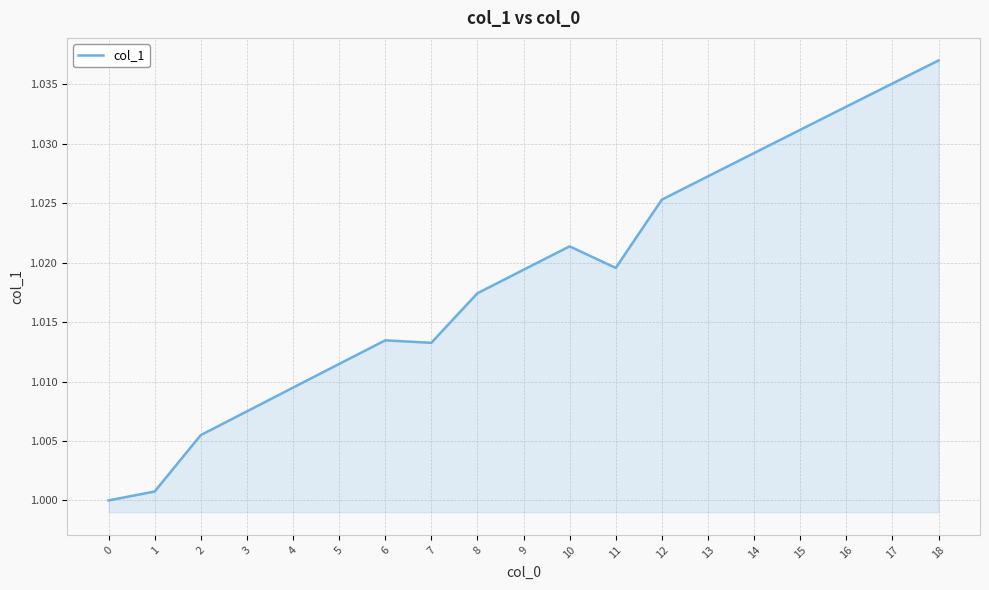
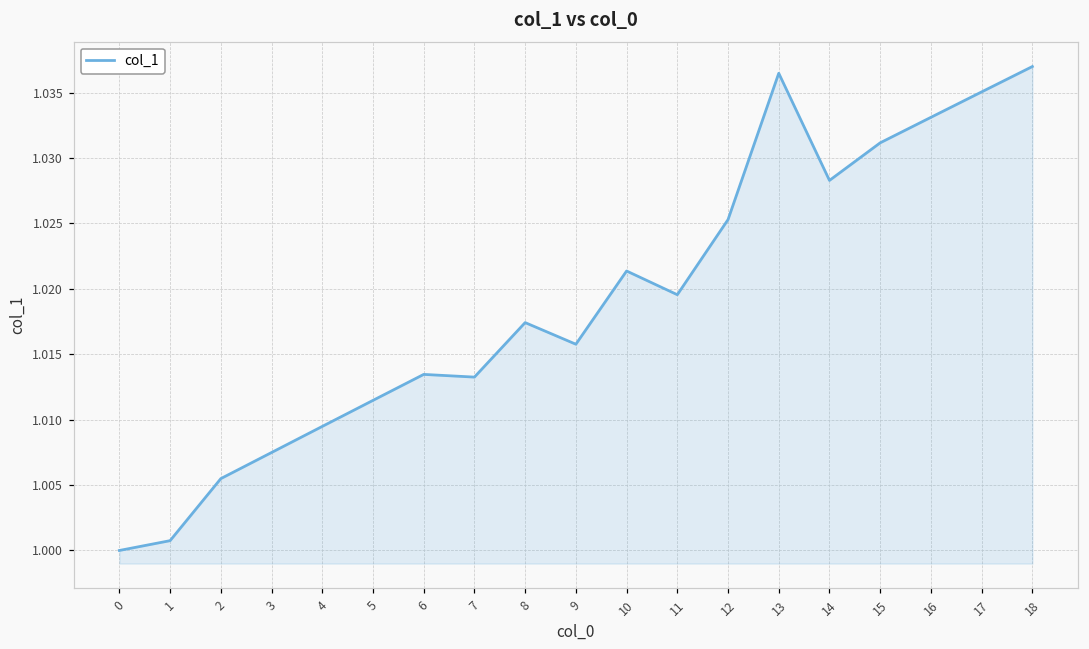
9: 1.0194 -> 1.0158
13: 1.0273 -> 1.0365
14: 1.0292 -> 1.0283
